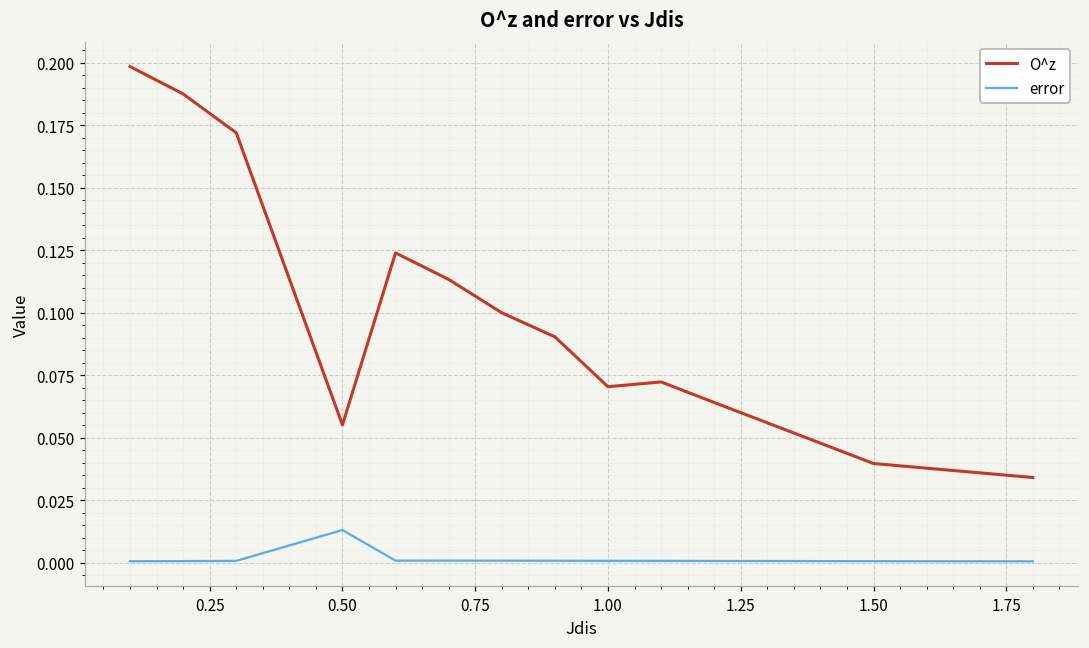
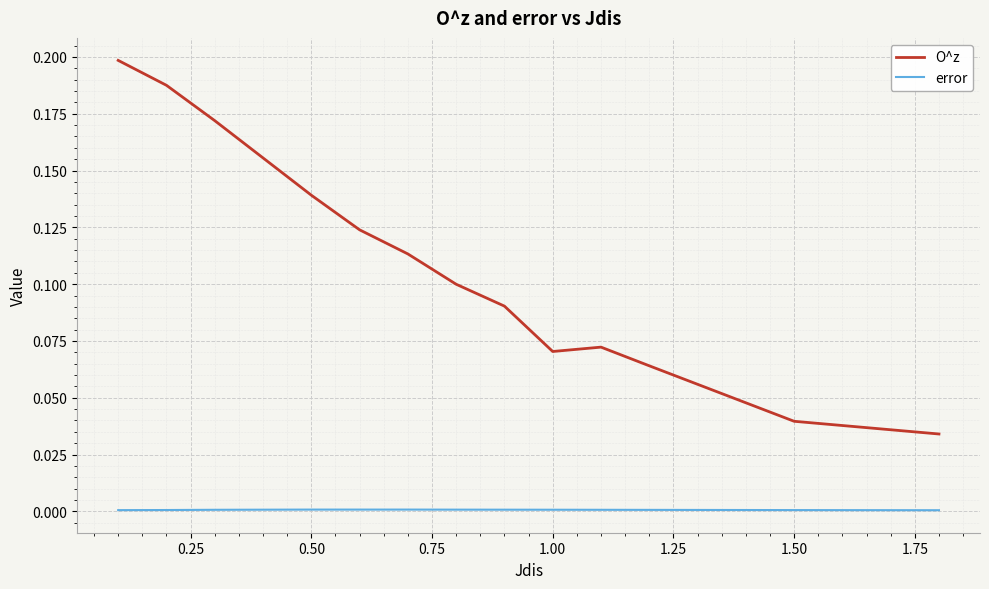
O^z, 0.50: 0.055 -> 0.139
error, 0.50: 0.013 -> 0.001
